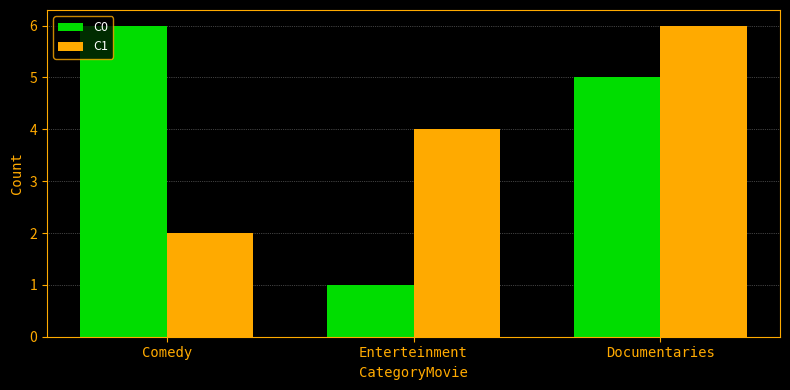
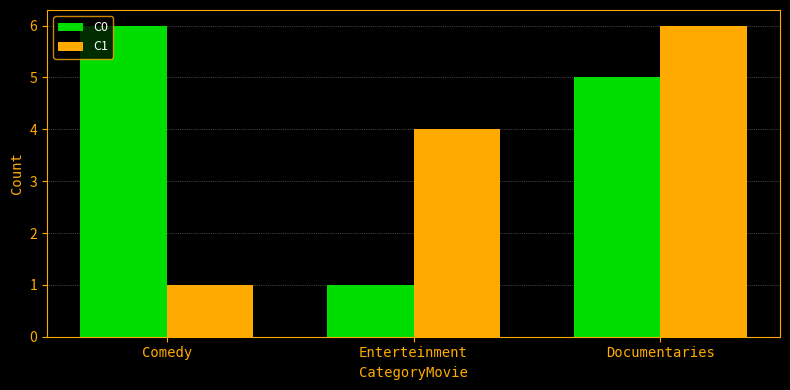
C1, Comedy: 2 -> 1
